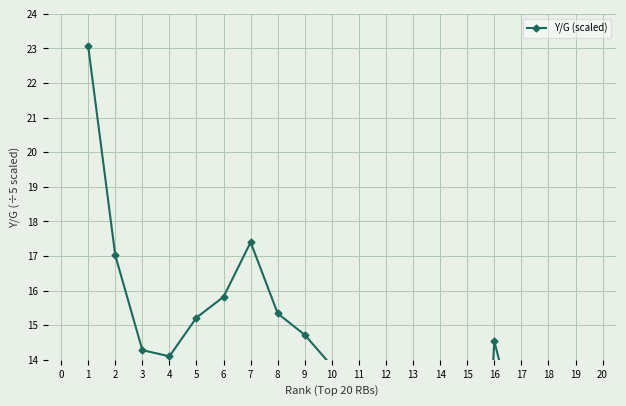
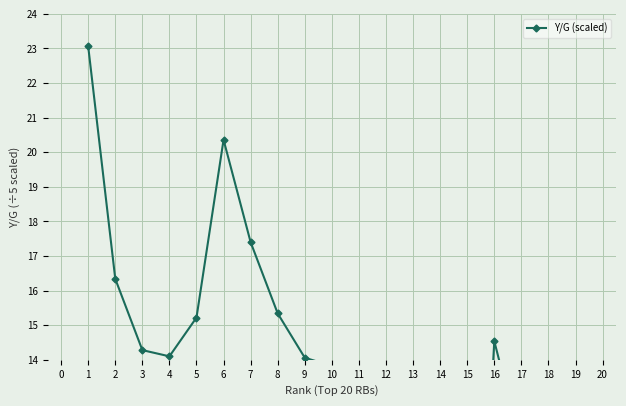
2: 17.0 -> 16.3
6: 15.8 -> 20.4
9: 14.7 -> 14.1
